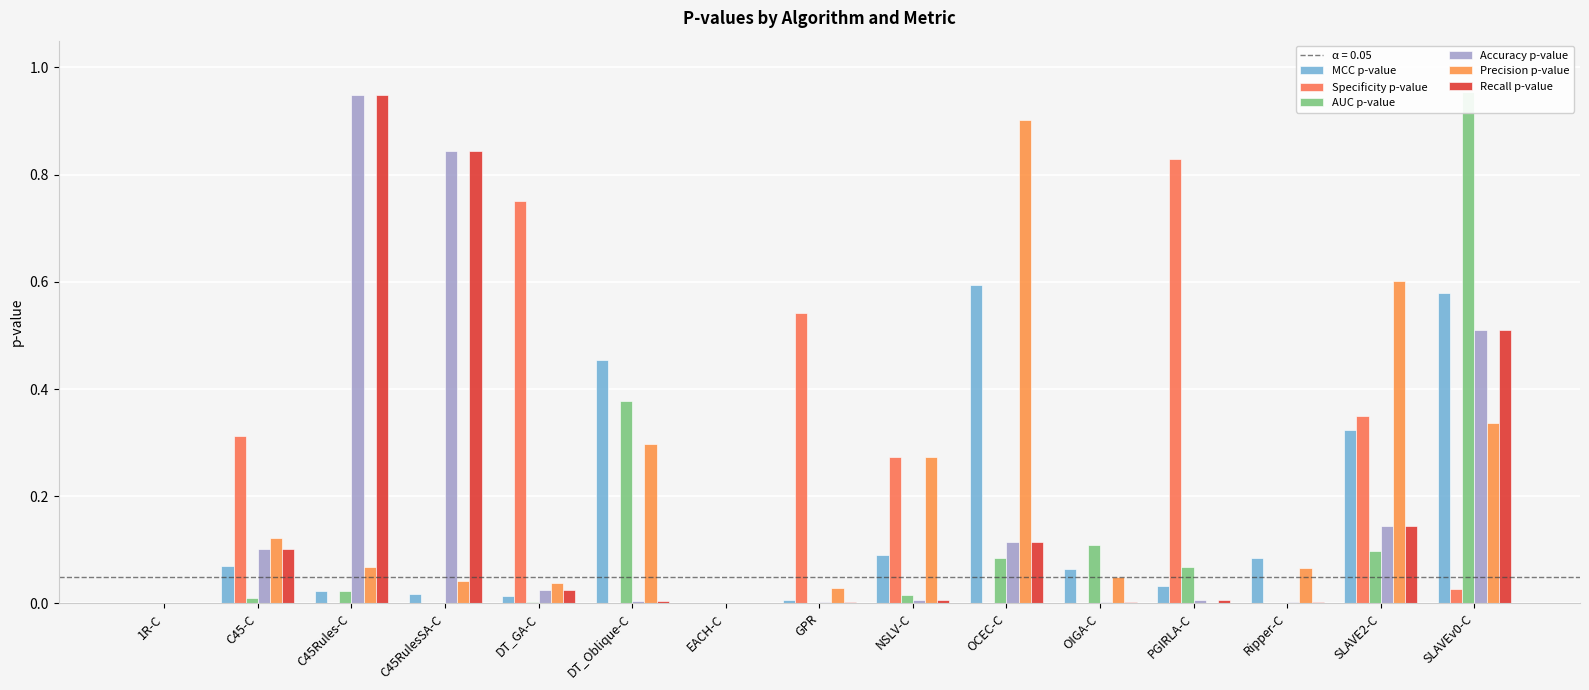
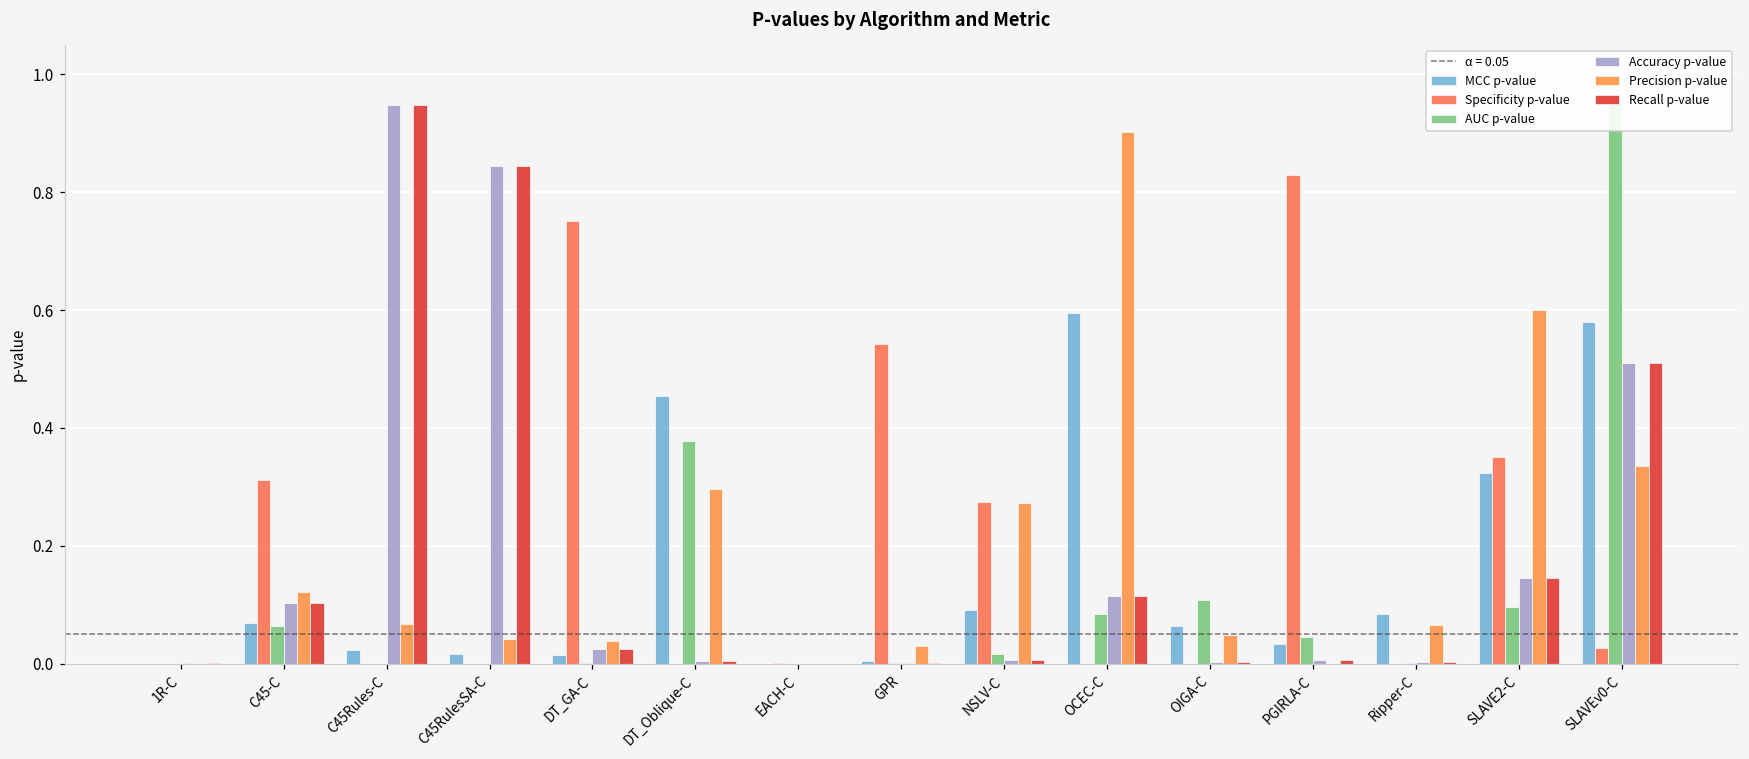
AUC p-value, C45-C: 0.01 -> 0.06
AUC p-value, C45Rules-C: 0.02 -> 0.00
AUC p-value, PGIRLA-C: 0.07 -> 0.05
